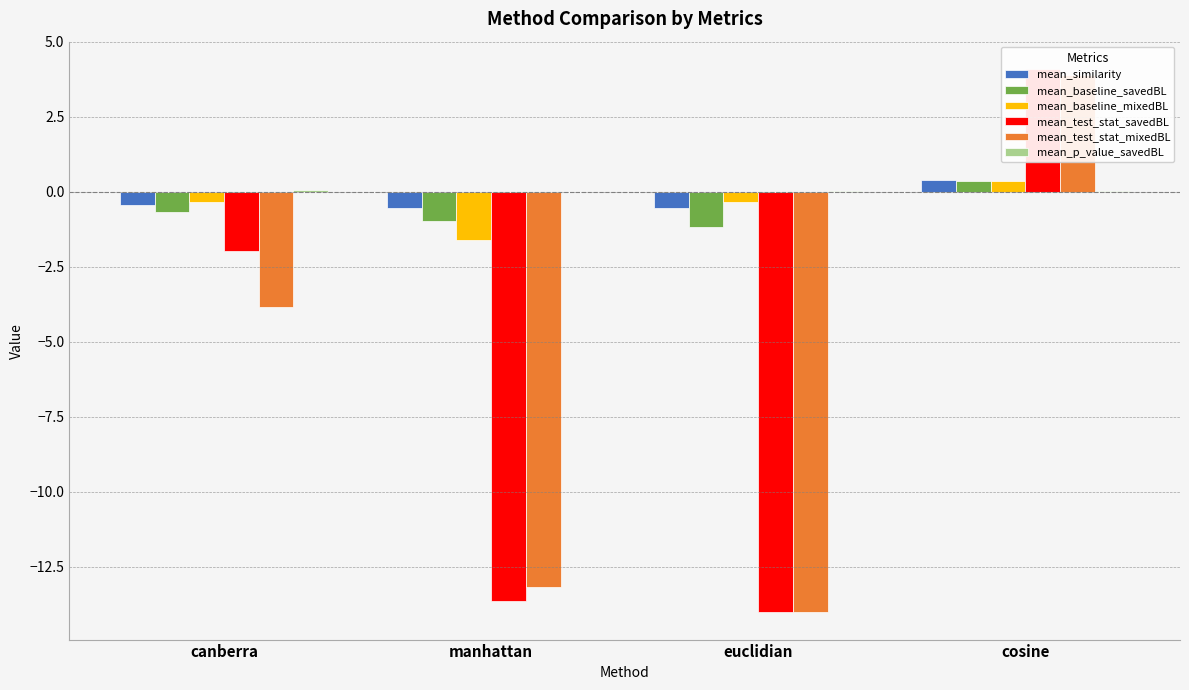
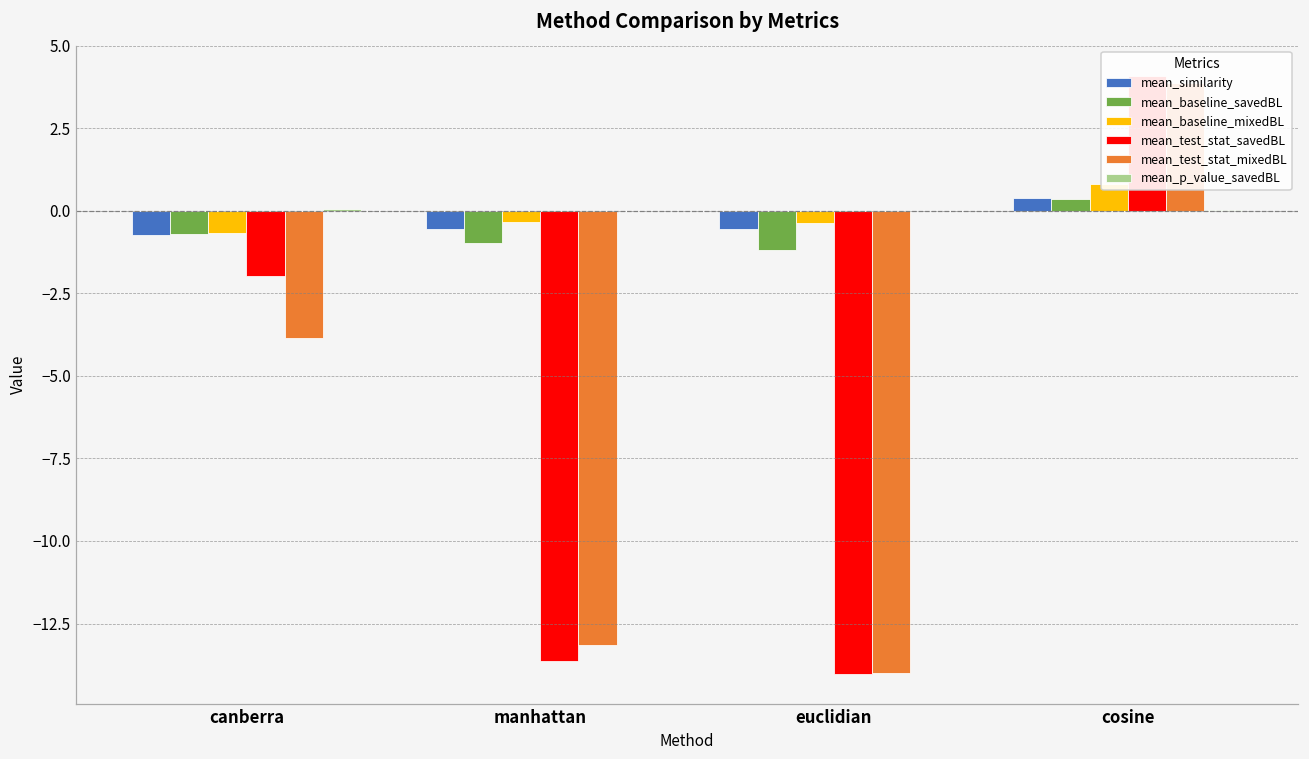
mean_similarity, canberra: -0.4 -> -0.7
mean_baseline_mixedBL, canberra: -0.3 -> -0.7
mean_baseline_mixedBL, manhattan: -1.6 -> -0.3
mean_baseline_mixedBL, cosine: 0.4 -> 0.8
